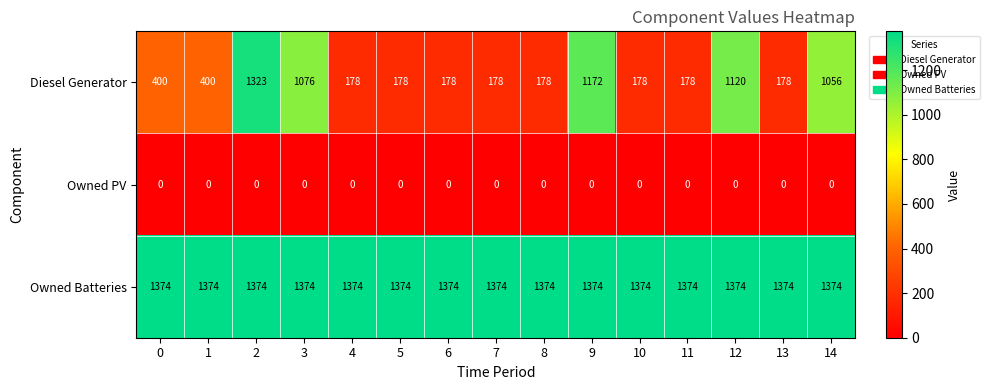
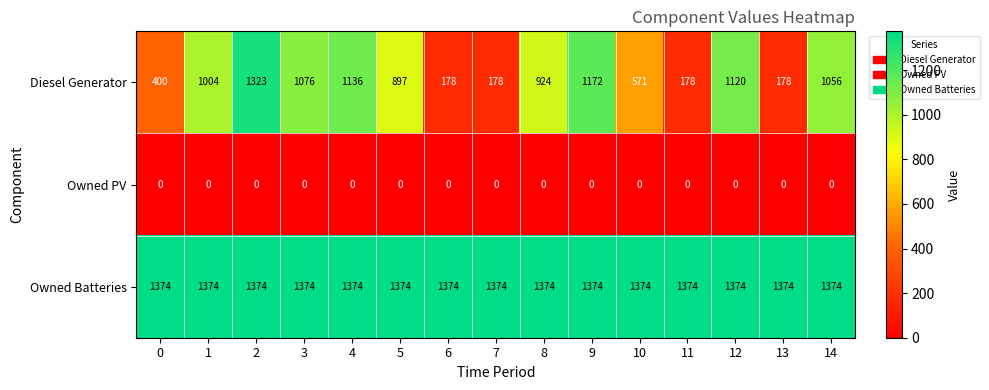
Diesel Generator, 1: 400 -> 1004
Diesel Generator, 4: 178 -> 1136
Diesel Generator, 5: 178 -> 897
Diesel Generator, 8: 178 -> 924
Diesel Generator, 10: 178 -> 571
